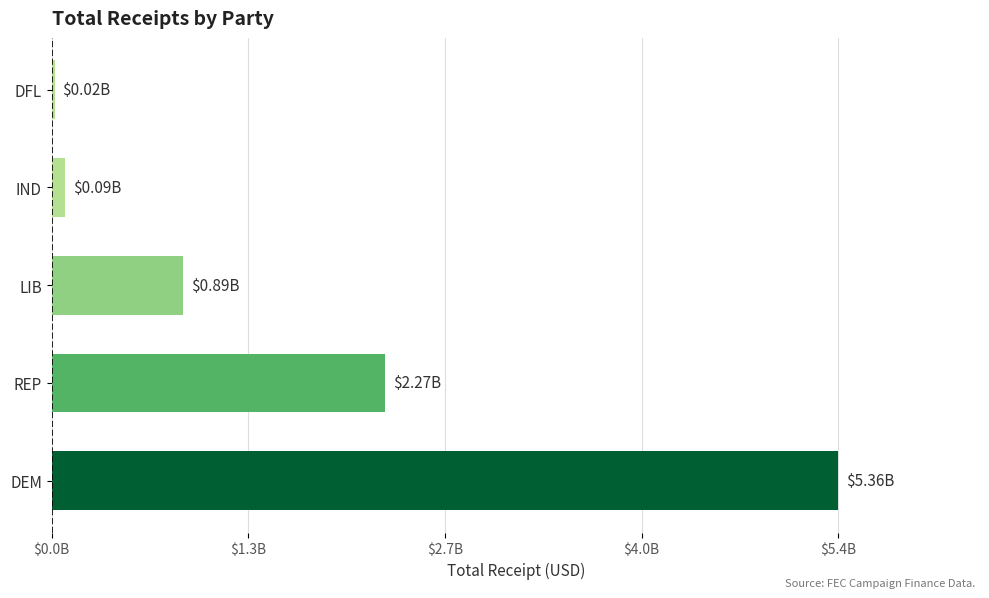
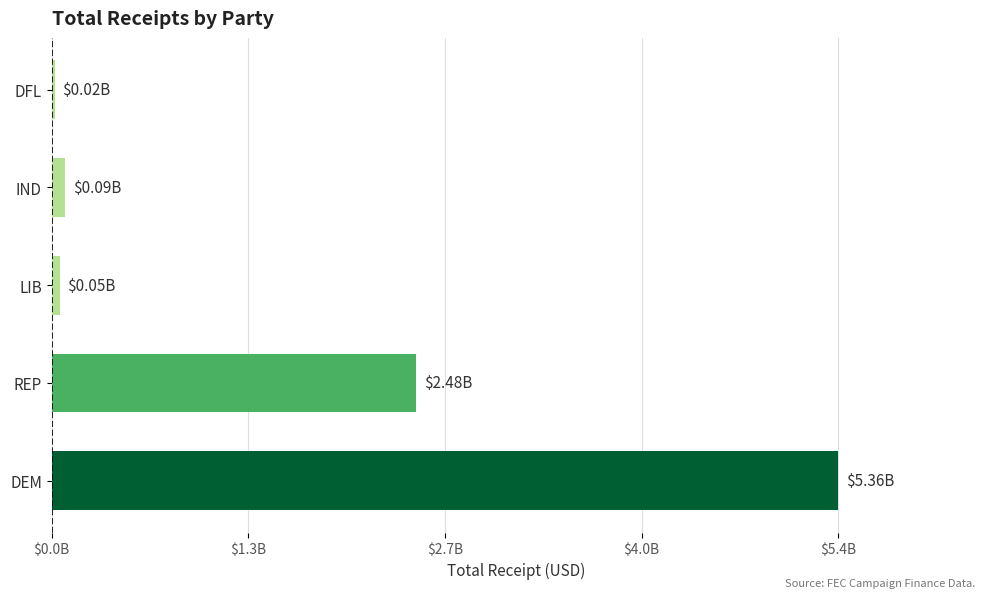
LIB: $0.89B -> $0.05B
REP: $2.27B -> $2.48B
